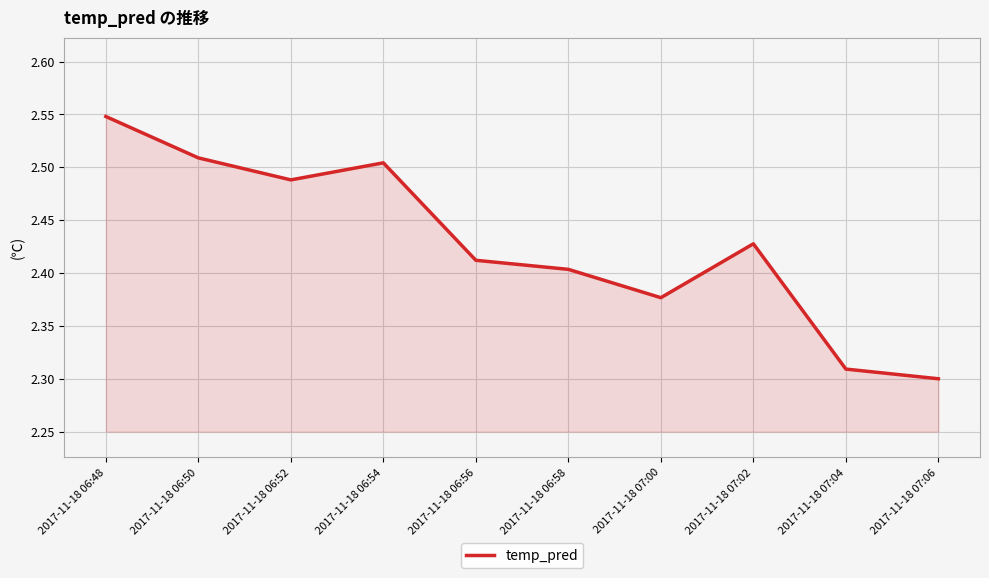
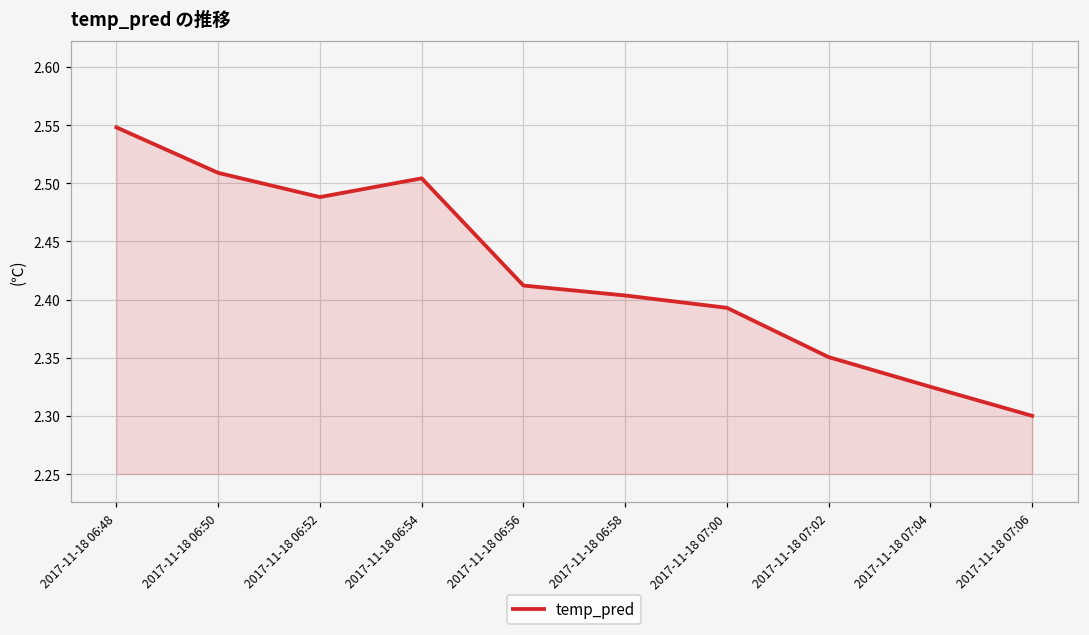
2017-11-18 07:00: 2.377 -> 2.393
2017-11-18 07:02: 2.428 -> 2.351
2017-11-18 07:04: 2.309 -> 2.325
